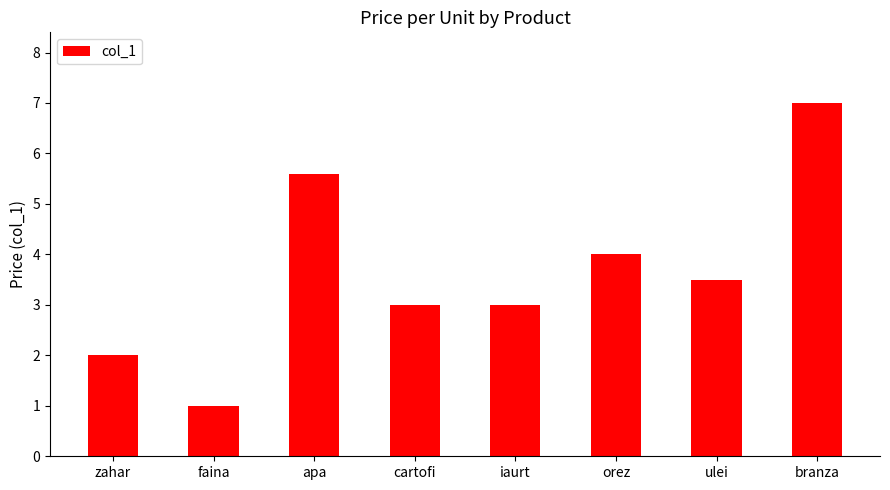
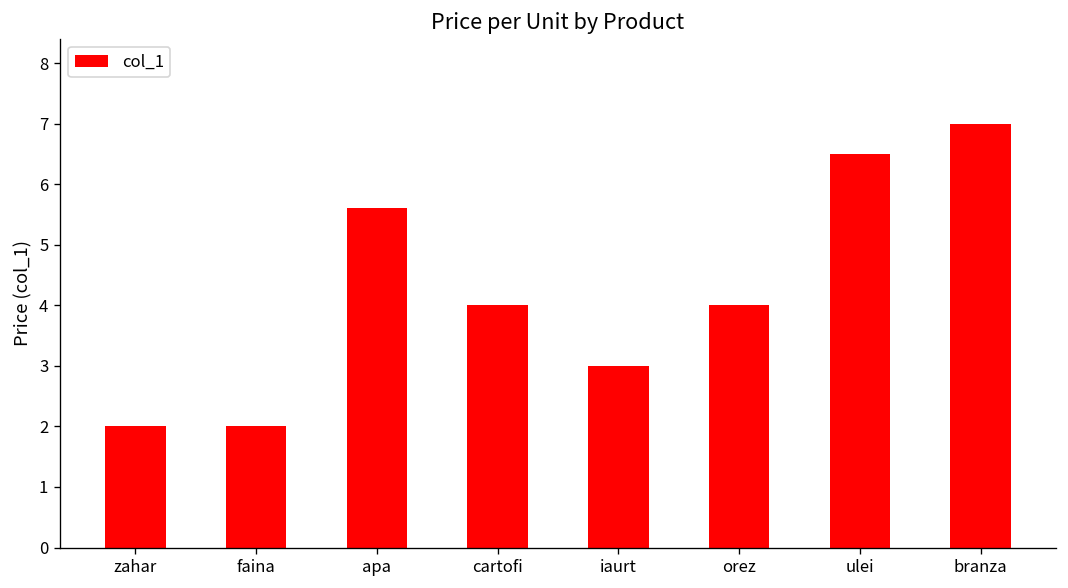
faina: 1 -> 2
cartofi: 3 -> 4
ulei: 3.5 -> 6.5
